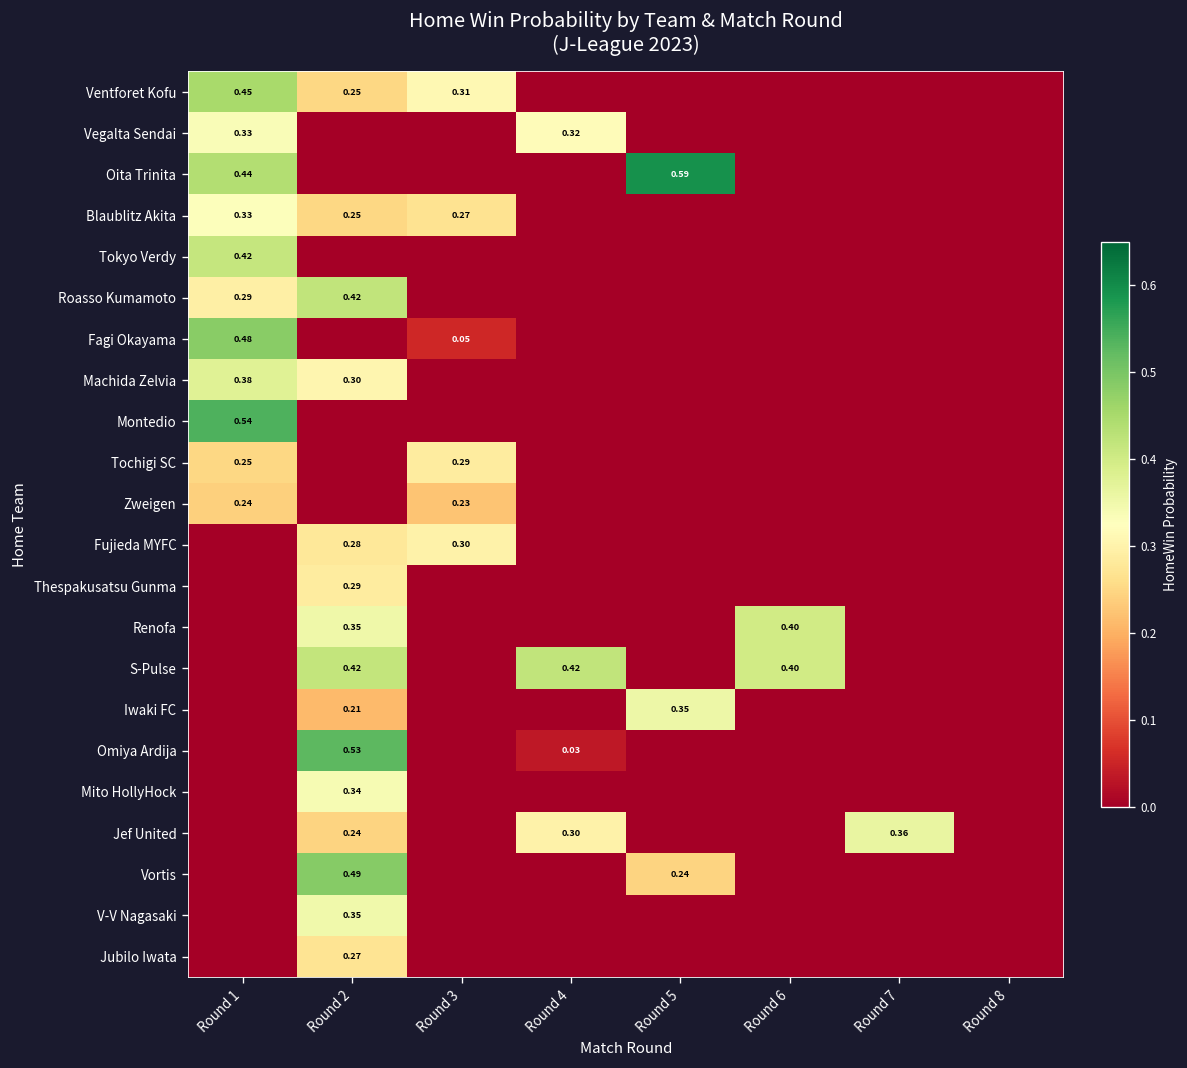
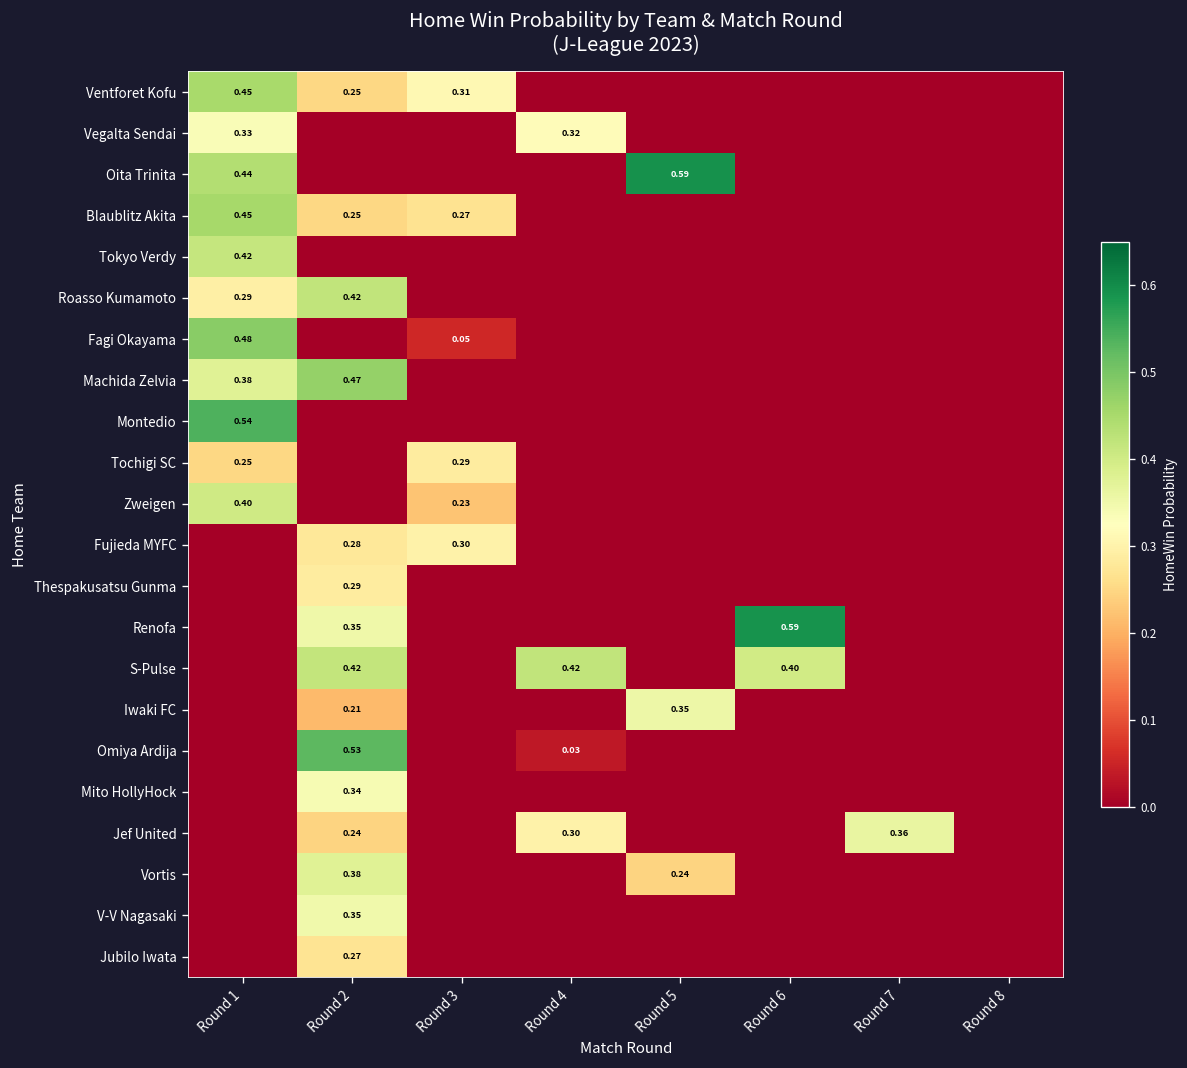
Blaublitz Akita, Round 1: 0.33 -> 0.45
Machida Zelvia, Round 2: 0.30 -> 0.47
Zweigen, Round 1: 0.24 -> 0.40
Renofa, Round 6: 0.40 -> 0.59
Vortis, Round 2: 0.49 -> 0.38
